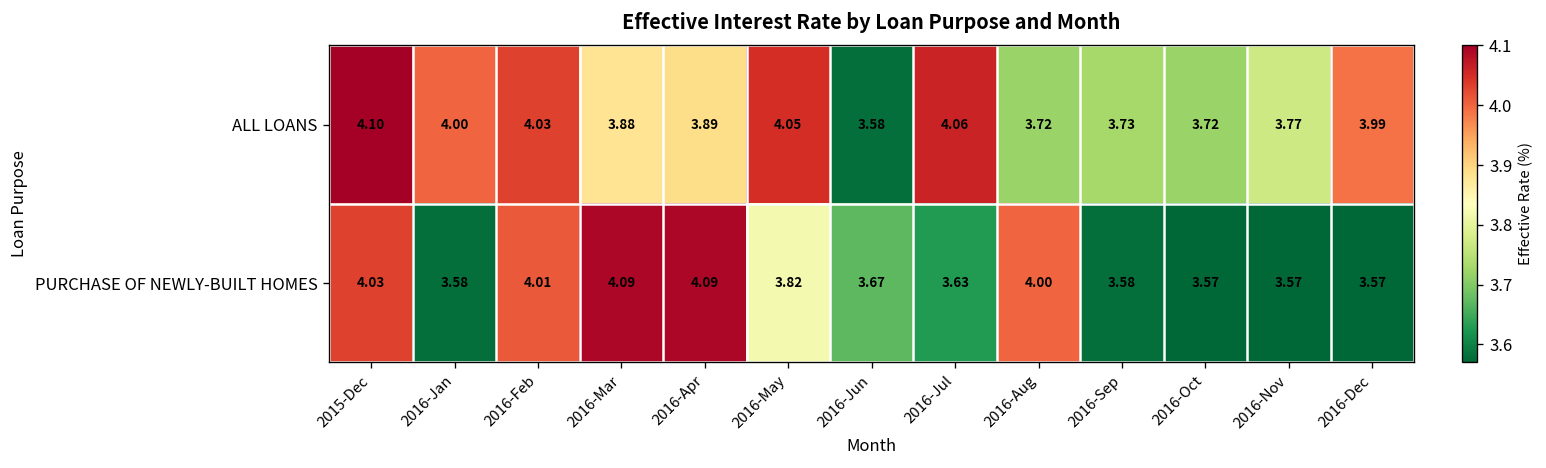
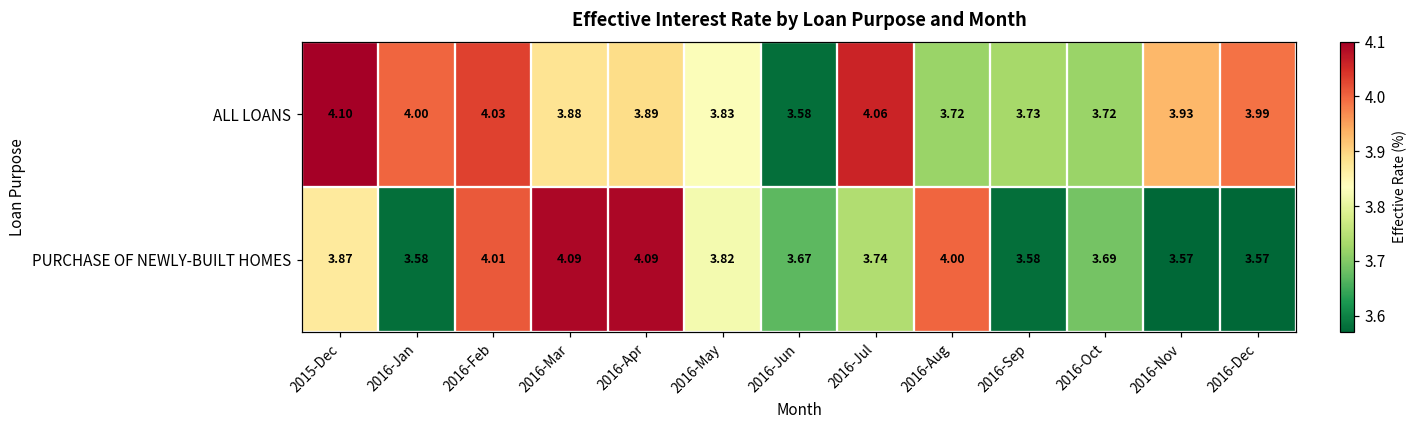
ALL LOANS, 2016-May: 4.05 -> 3.83
ALL LOANS, 2016-Nov: 3.77 -> 3.93
PURCHASE OF NEWLY-BUILT HOMES, 2015-Dec: 4.03 -> 3.87
PURCHASE OF NEWLY-BUILT HOMES, 2016-Jul: 3.63 -> 3.74
PURCHASE OF NEWLY-BUILT HOMES, 2016-Oct: 3.57 -> 3.69
